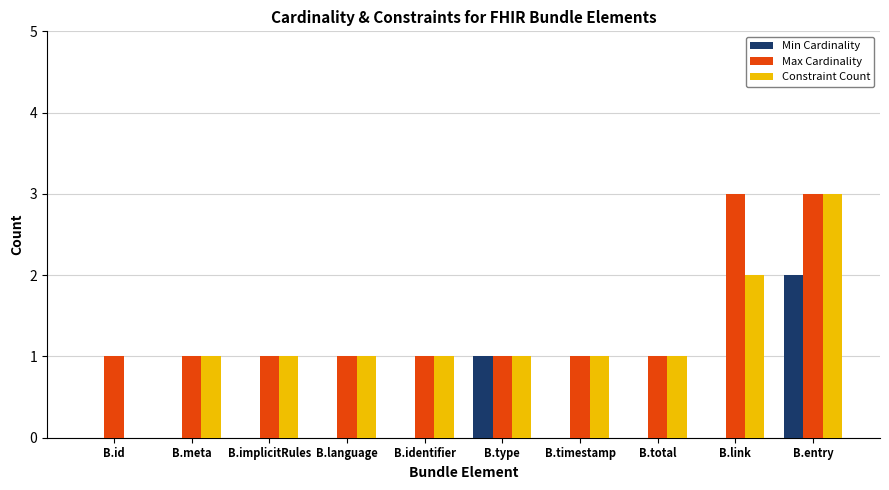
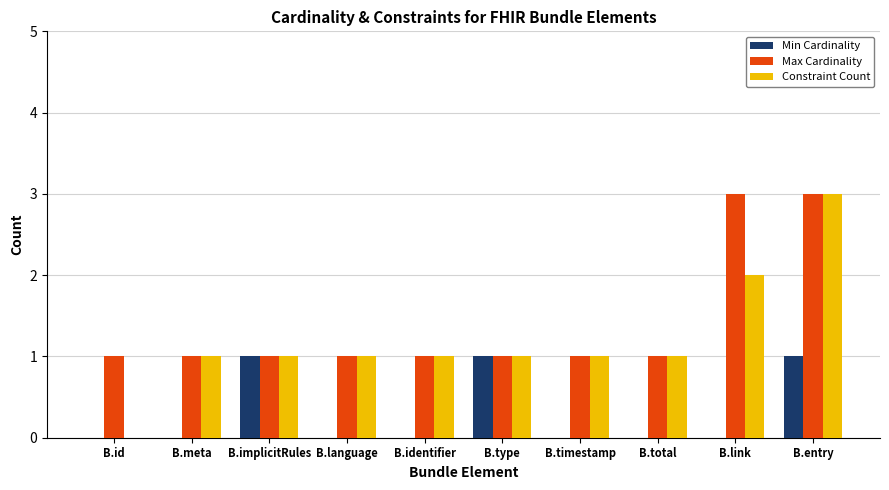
Min Cardinality, B.implicitRules: 0 -> 1
Min Cardinality, B.entry: 2 -> 1
